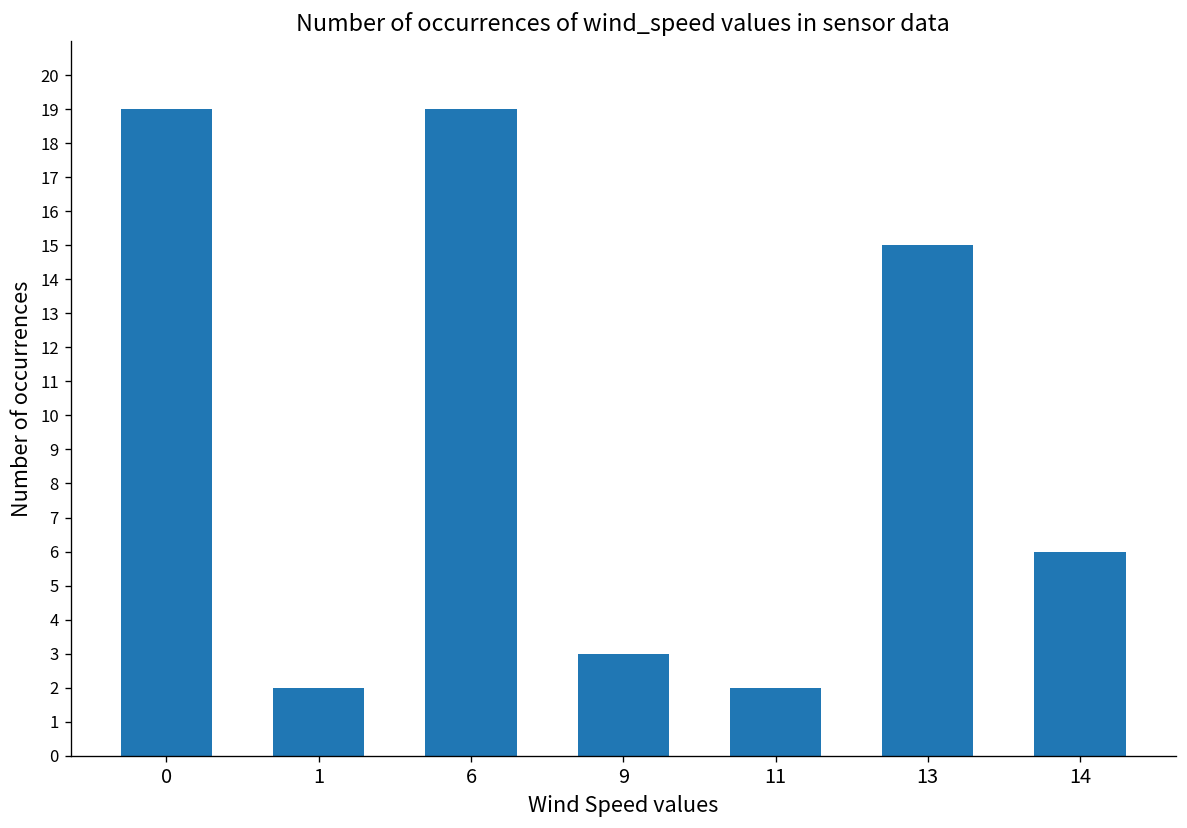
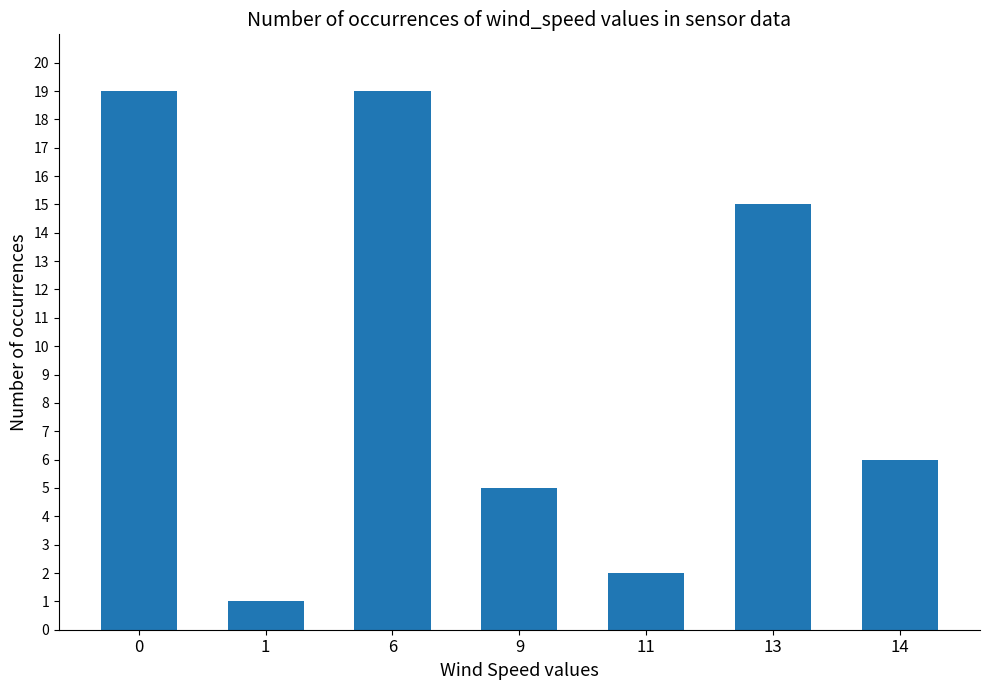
1: 2 -> 1
9: 3 -> 5
